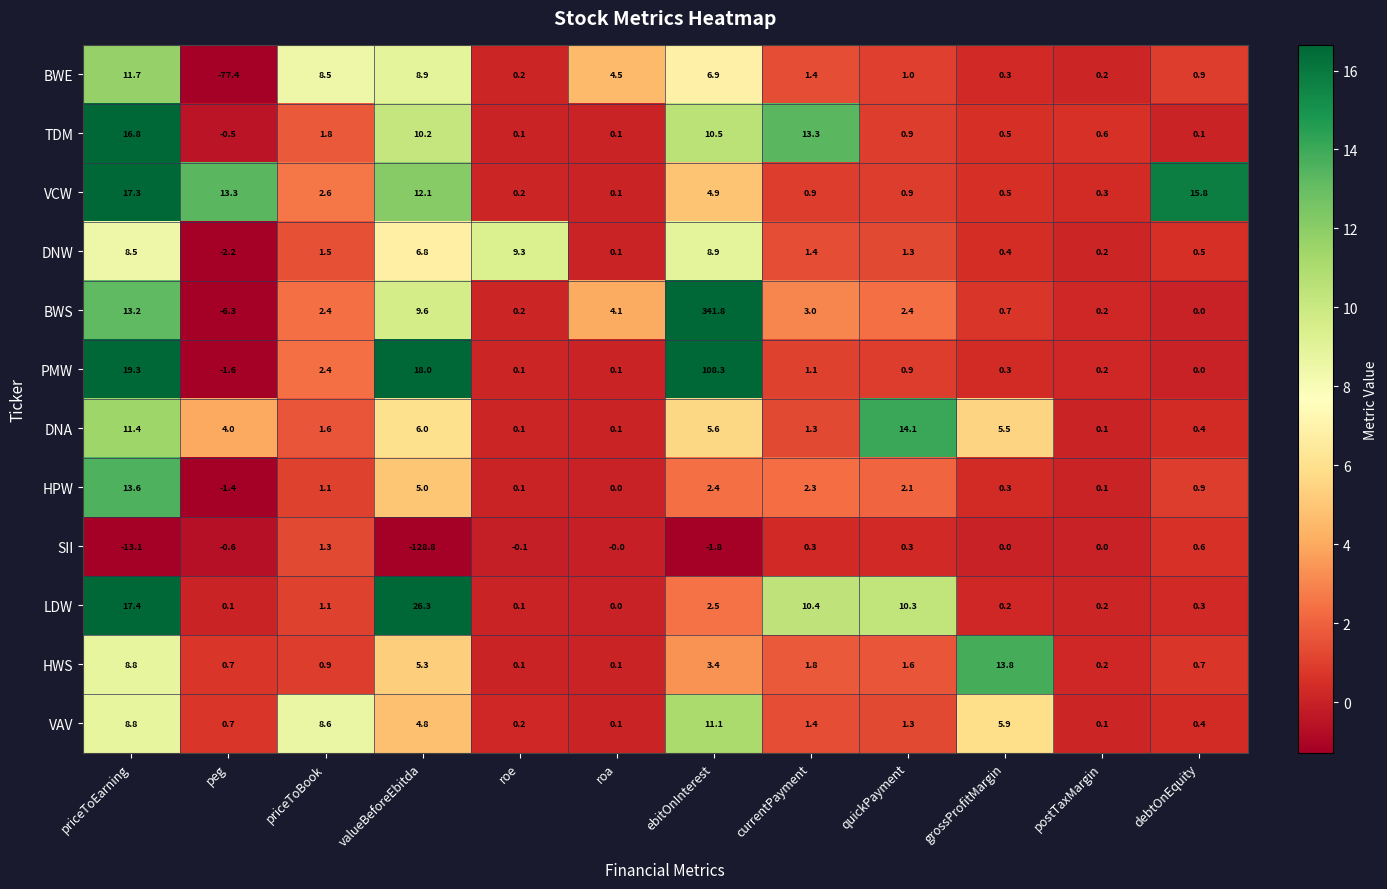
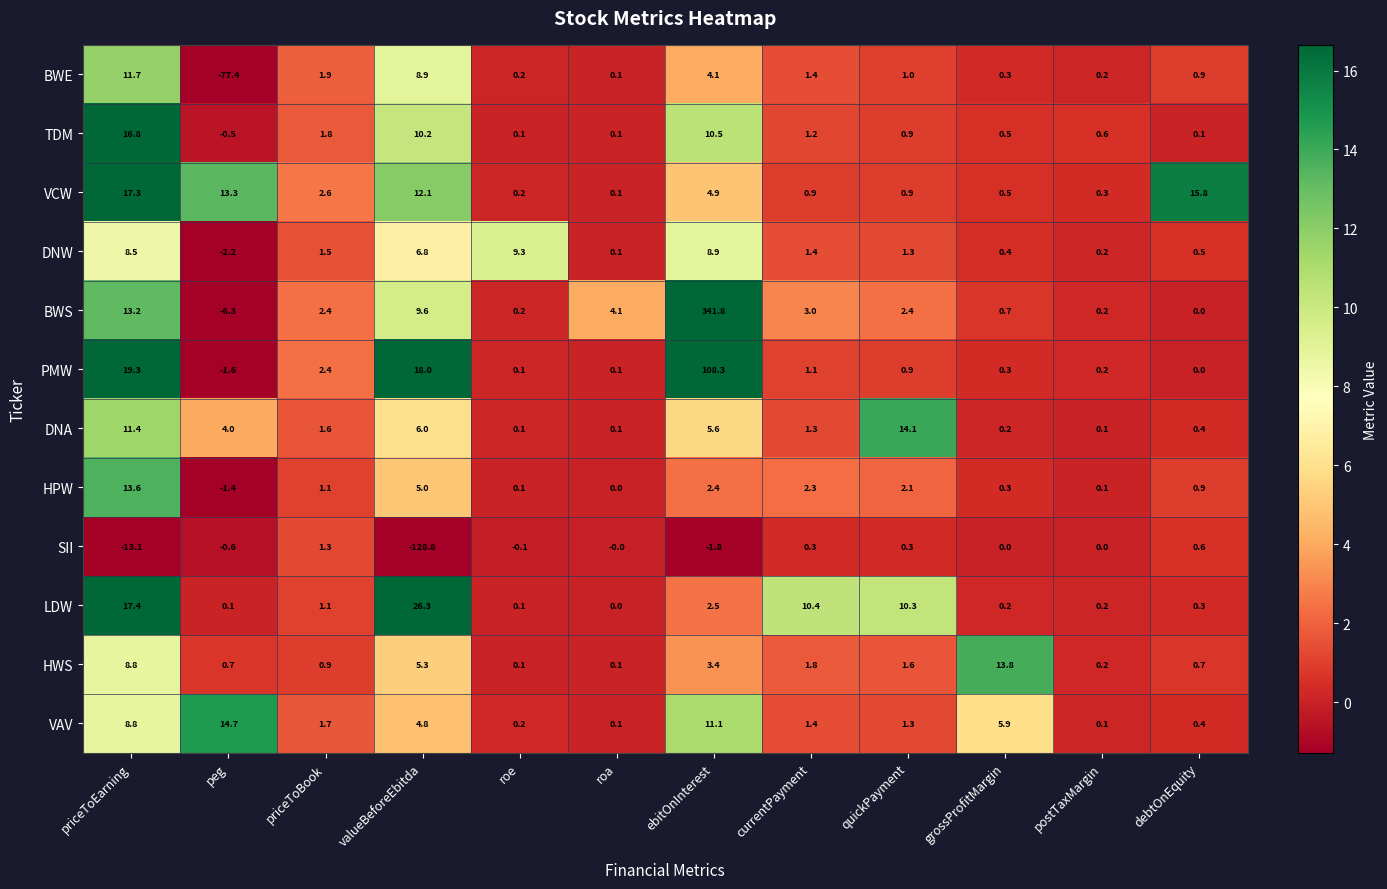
BWE, priceToBook: 8.5 -> 1.9
BWE, roa: 4.5 -> 0.1
BWE, ebitOnInterest: 6.9 -> 4.1
TDM, currentPayment: 13.3 -> 1.2
DNA, grossProfitMargin: 5.5 -> 0.2
VAV, peg: 0.7 -> 14.7
VAV, priceToBook: 8.6 -> 1.7
